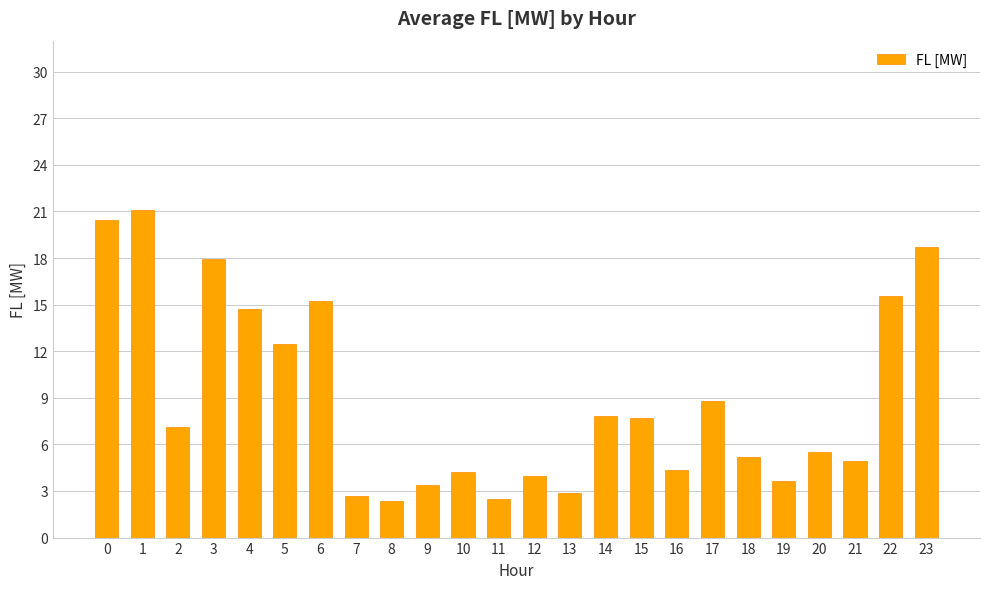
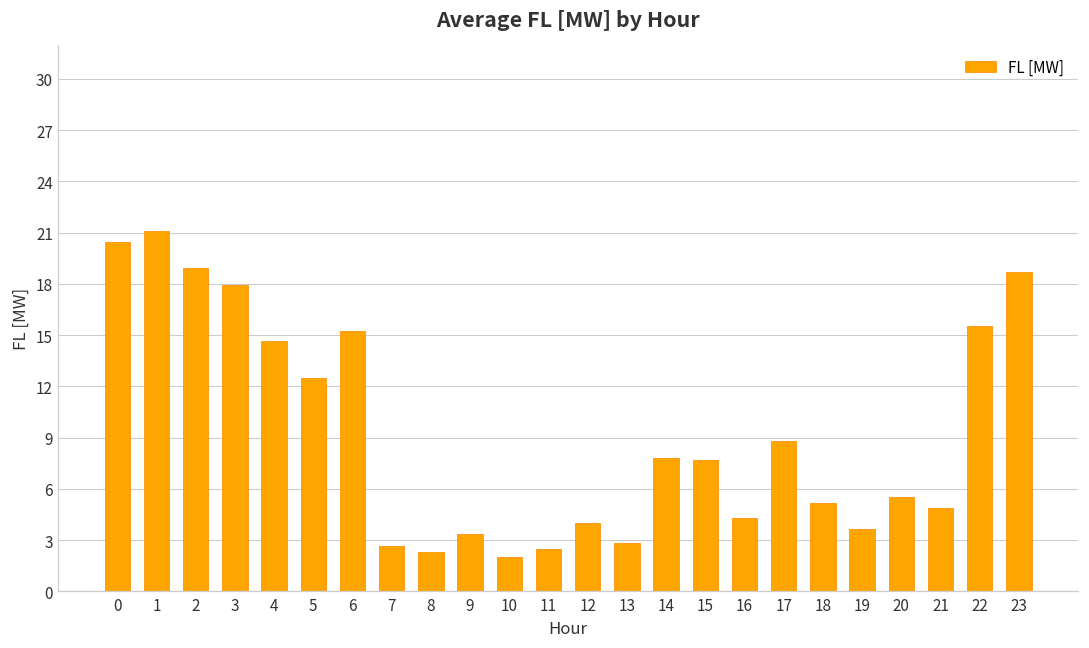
2: 7.1 -> 18.9
10: 4.2 -> 2.0
